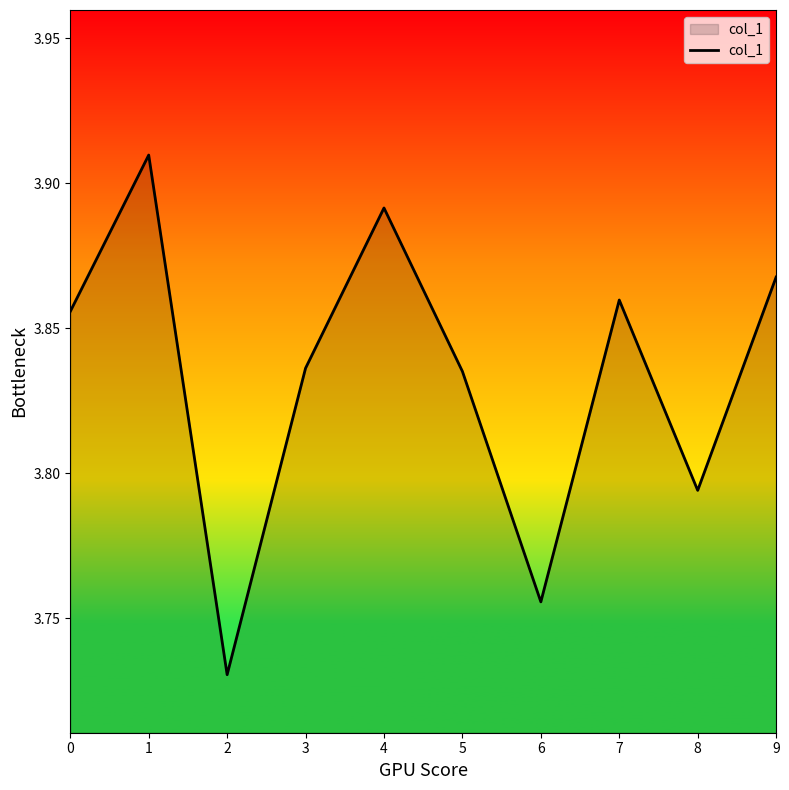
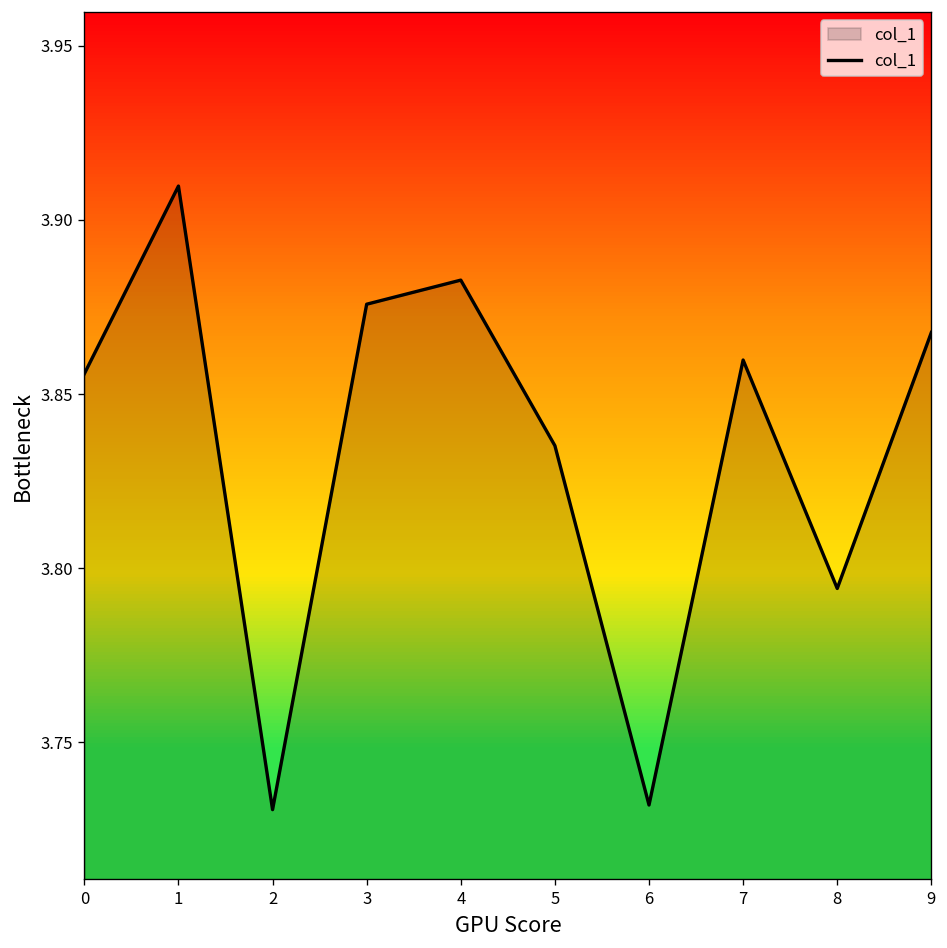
3: 3.836 -> 3.876
4: 3.891 -> 3.883
6: 3.756 -> 3.732
